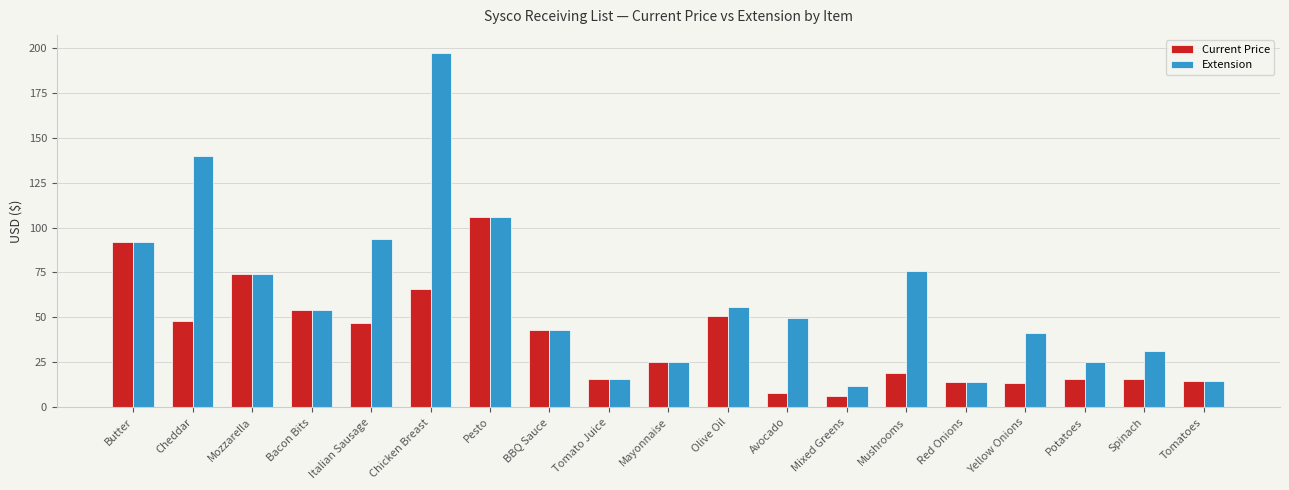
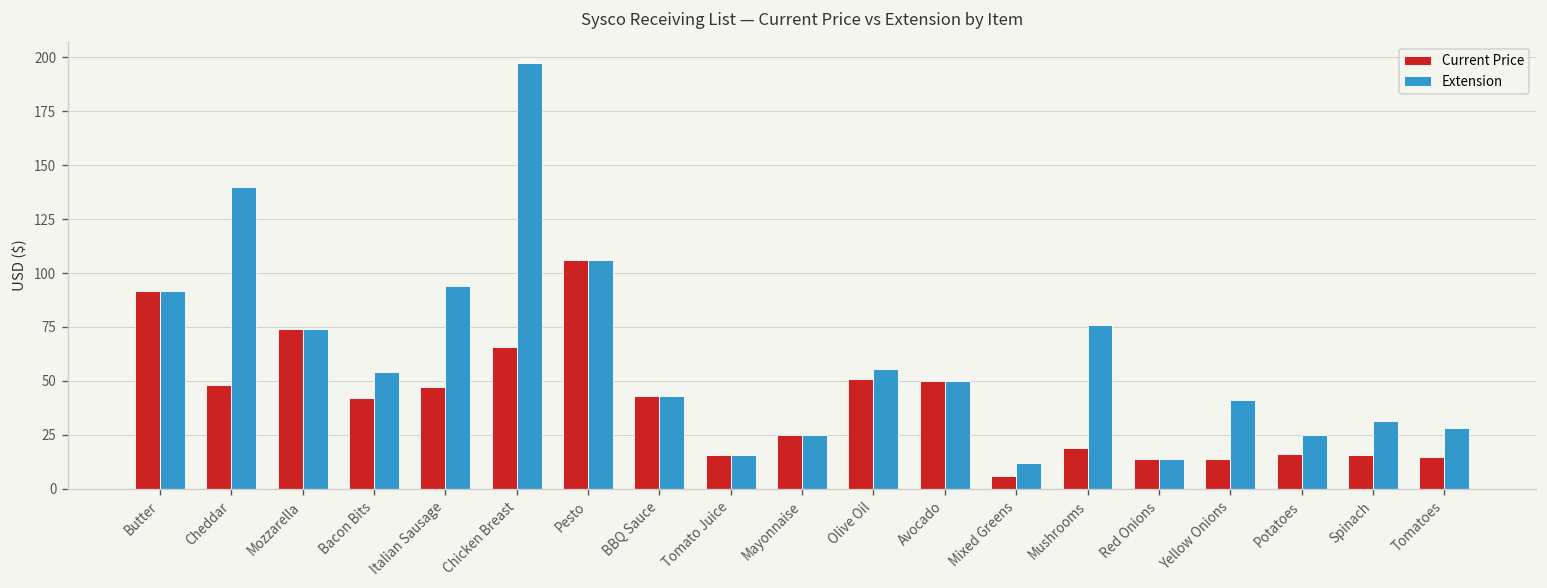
Current Price, Bacon Bits: 54 -> 42
Current Price, Avocado: 8 -> 50
Extension, Tomatoes: 14 -> 28
